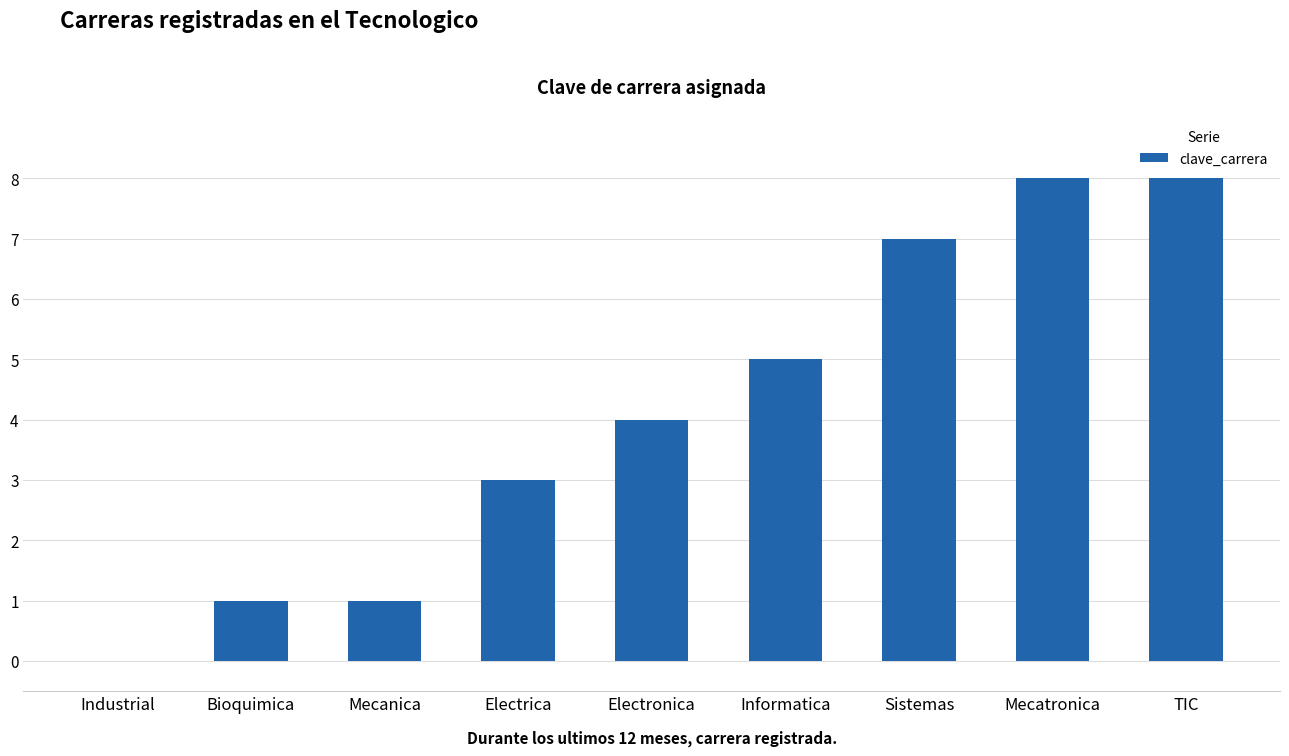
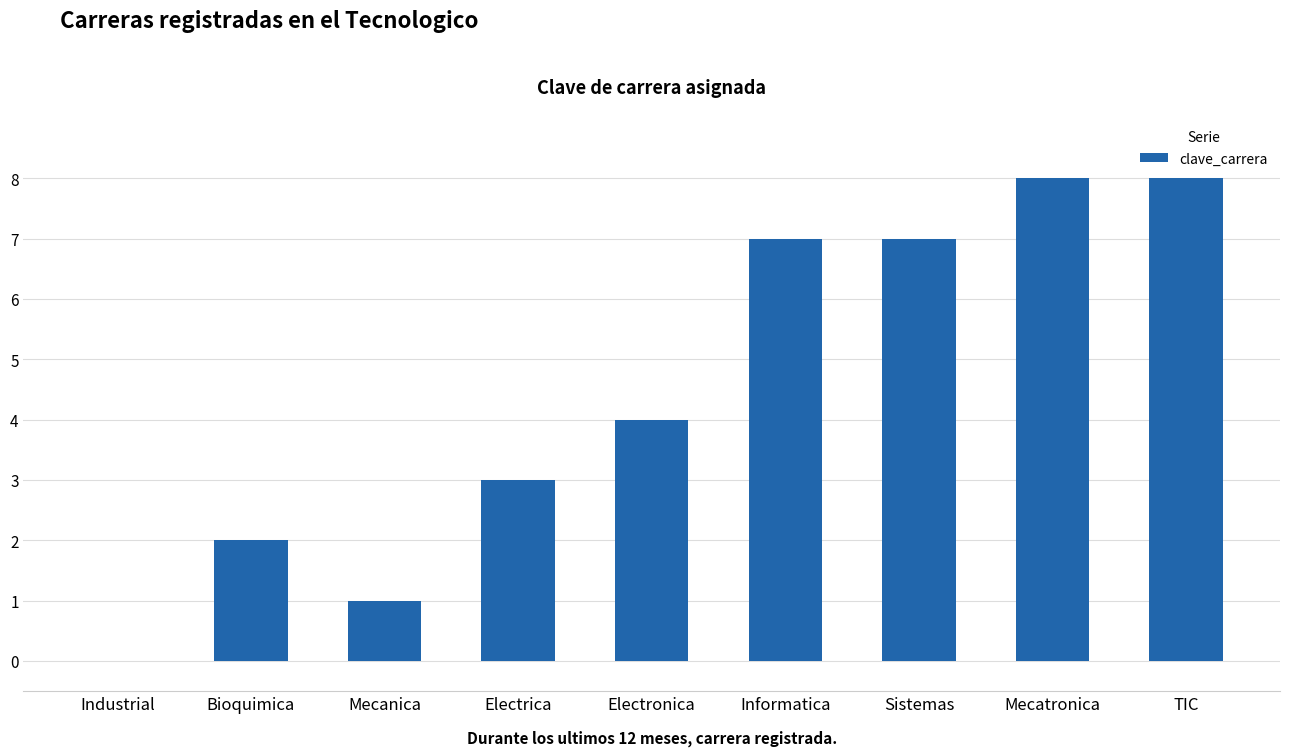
Bioquimica: 1 -> 2
Informatica: 5 -> 7
